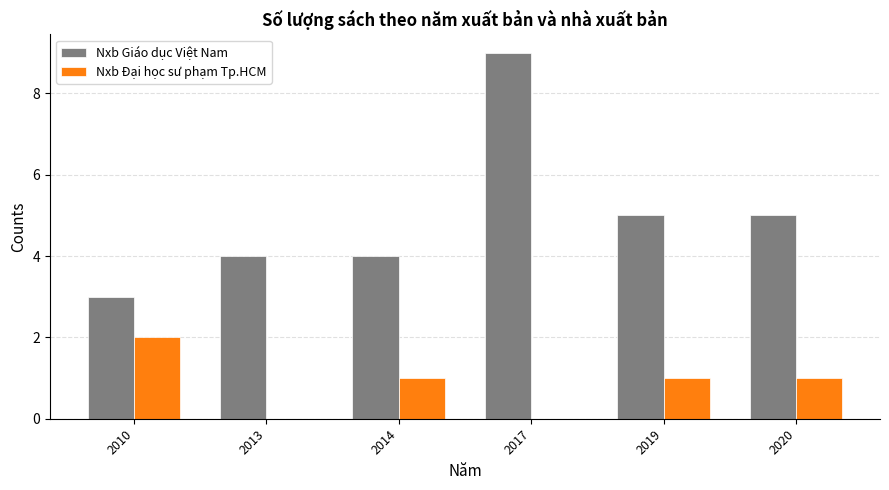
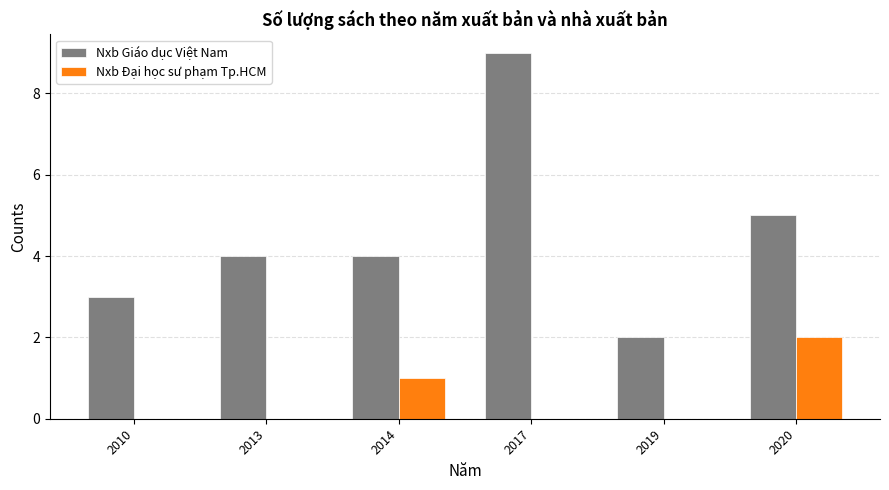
Nxb Đại học sư phạm Tp.HCM, 2010: 2 -> 0
Nxb Giáo dục Việt Nam, 2019: 5 -> 2
Nxb Đại học sư phạm Tp.HCM, 2019: 1 -> 0
Nxb Đại học sư phạm Tp.HCM, 2020: 1 -> 2
